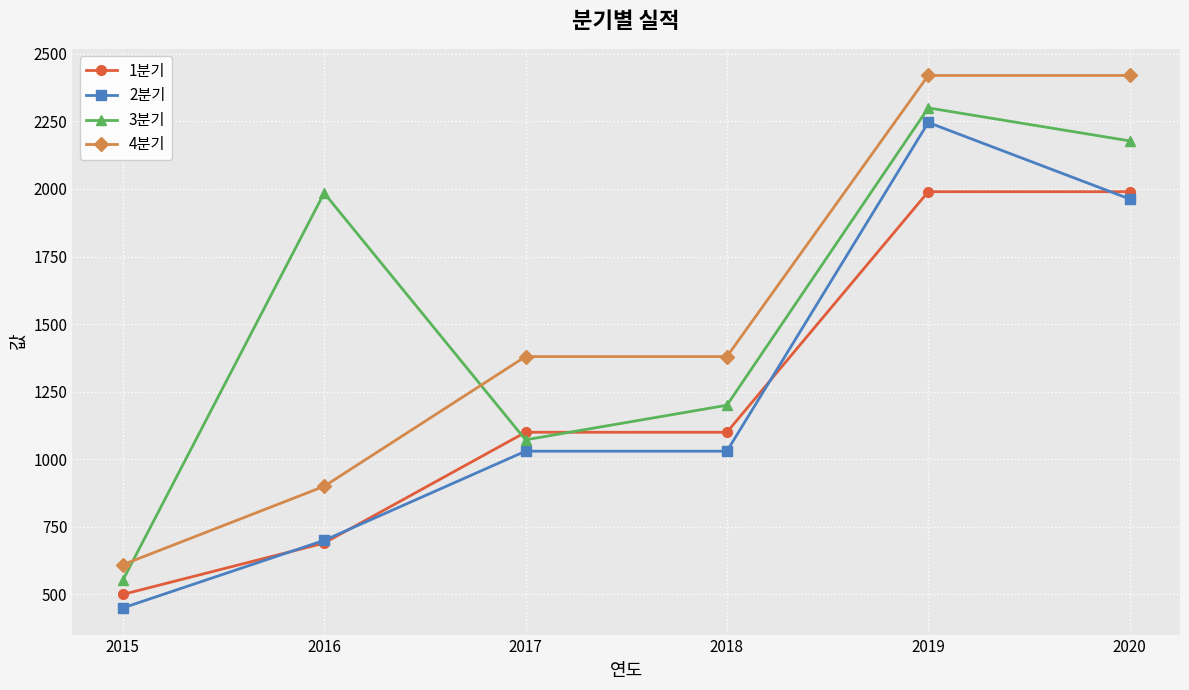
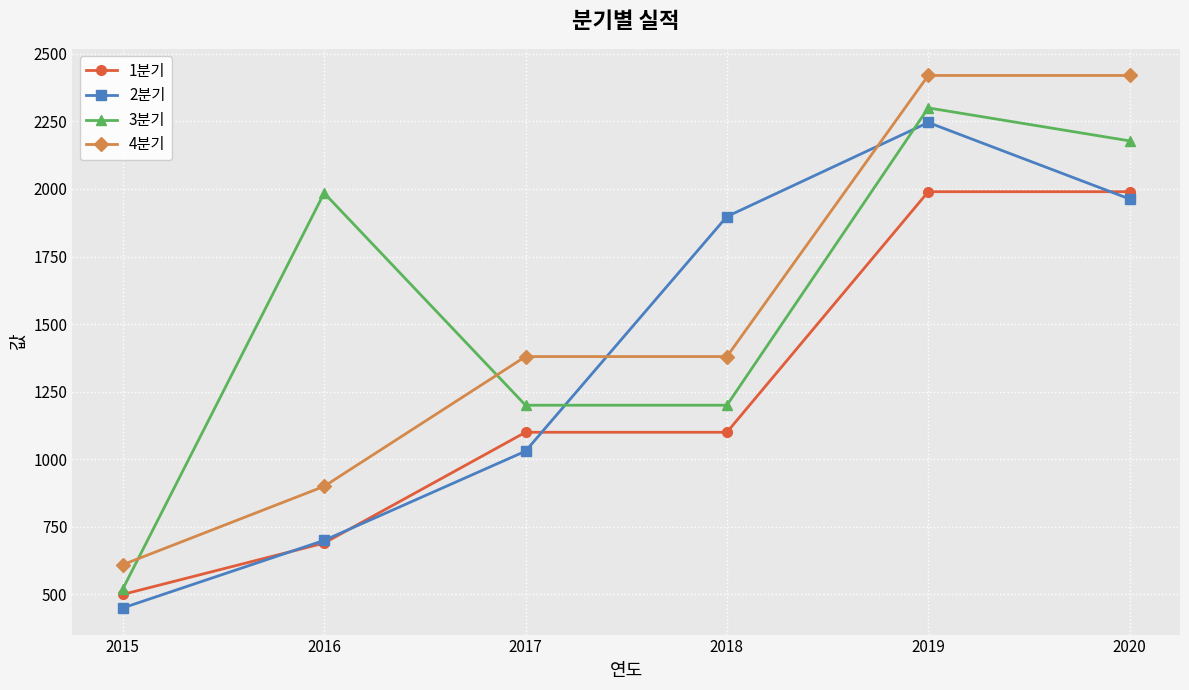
3분기, 2015: 550 -> 520
3분기, 2017: 1070 -> 1200
2분기, 2018: 1030 -> 1900
